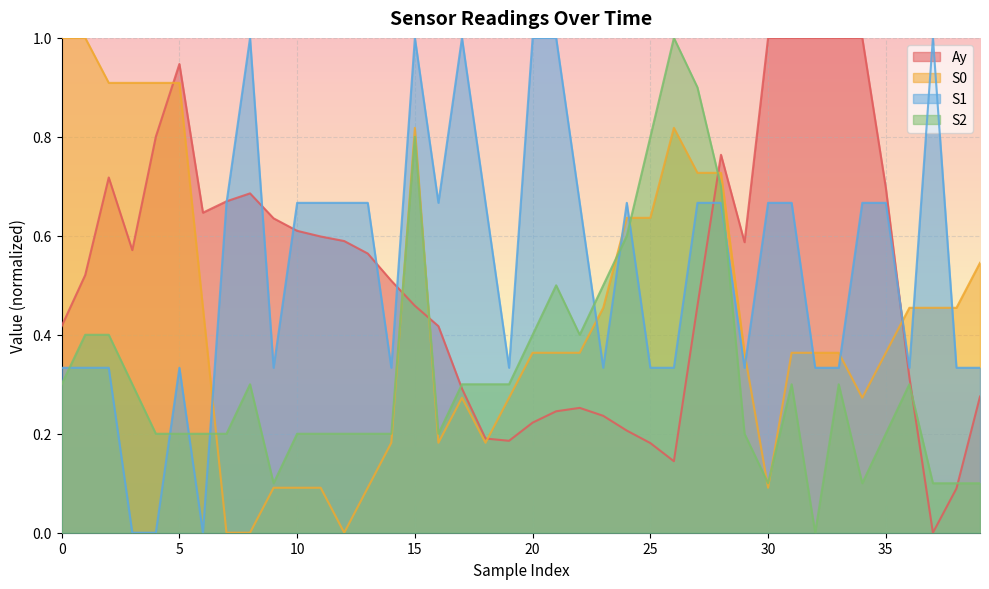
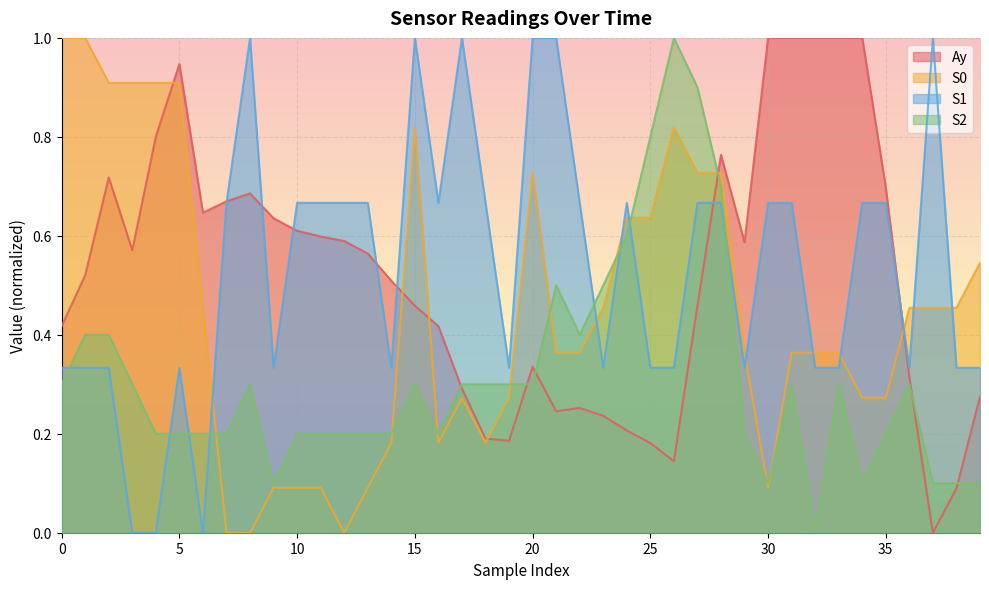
S2, 15: 0.80 -> 0.30
Ay, 20: 0.22 -> 0.34
S0, 20: 0.36 -> 0.73
S2, 20: 0.40 -> 0.30
S0, 35: 0.36 -> 0.27
